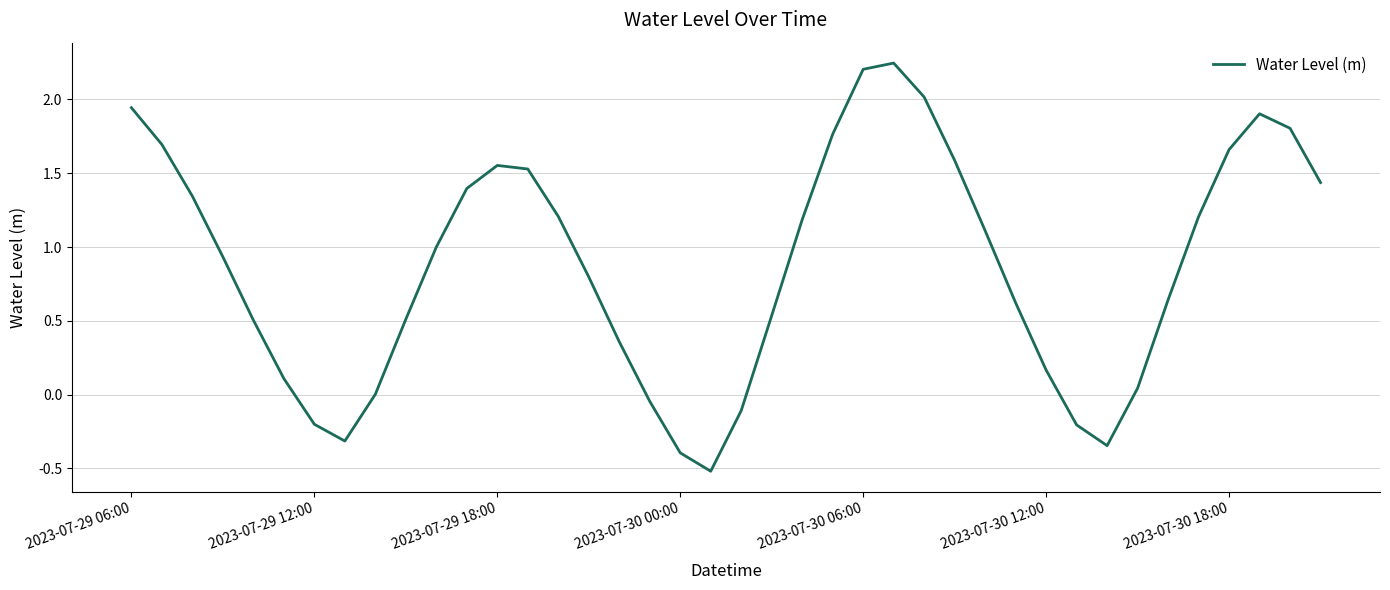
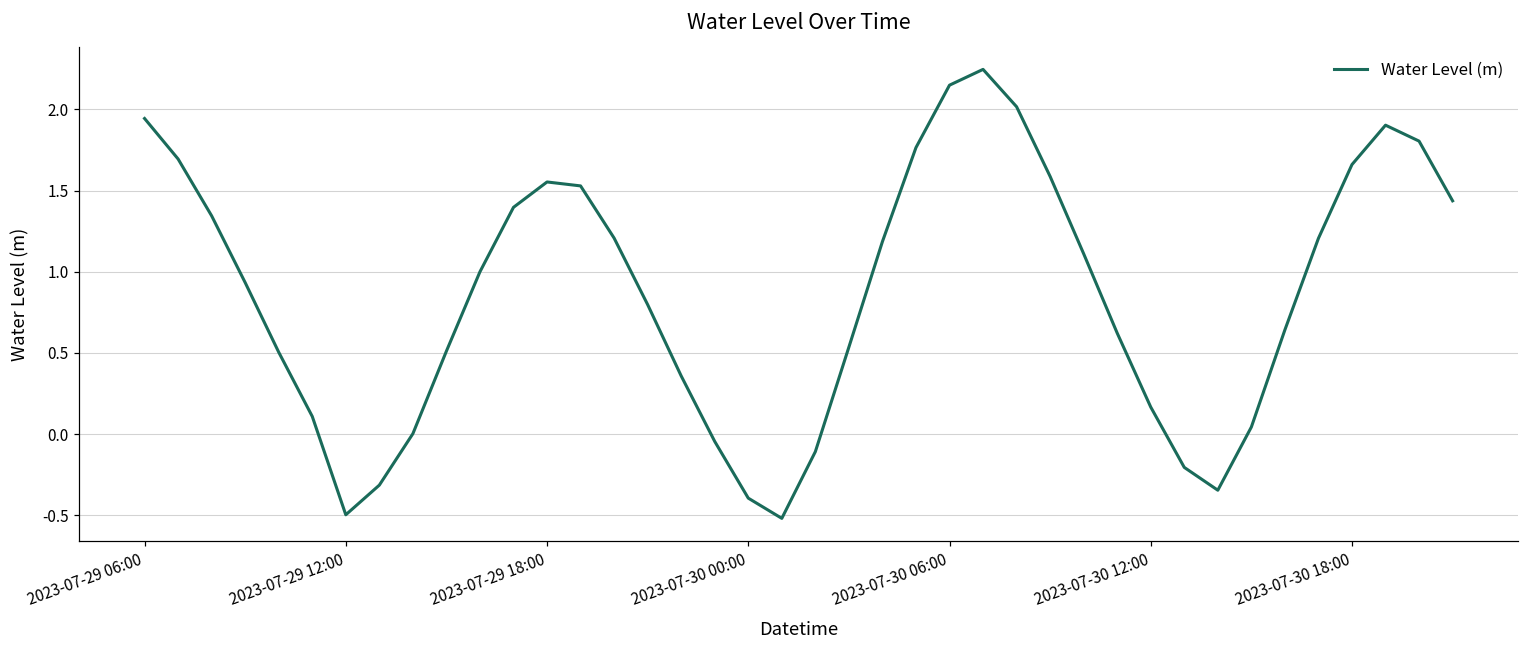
2023-07-29 12:00: -0.20 -> -0.50
2023-07-30 06:00: 2.20 -> 2.15
